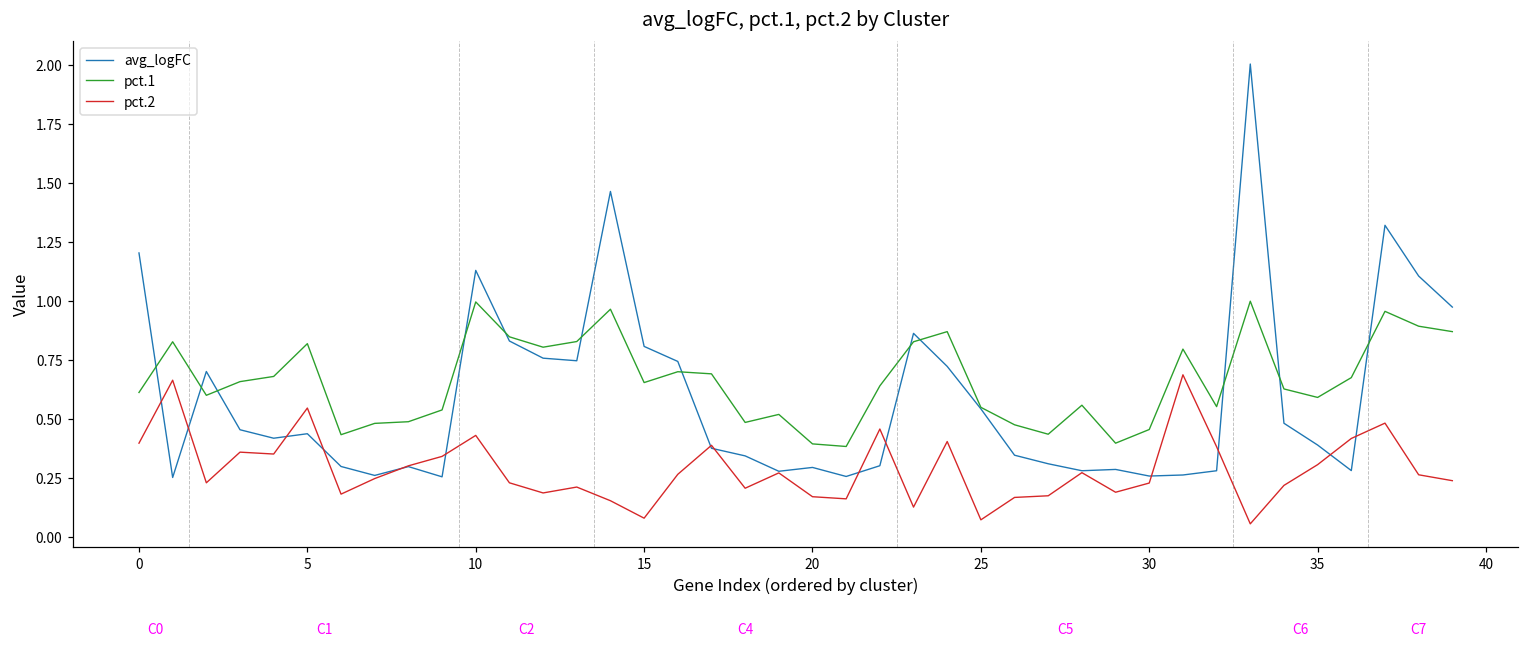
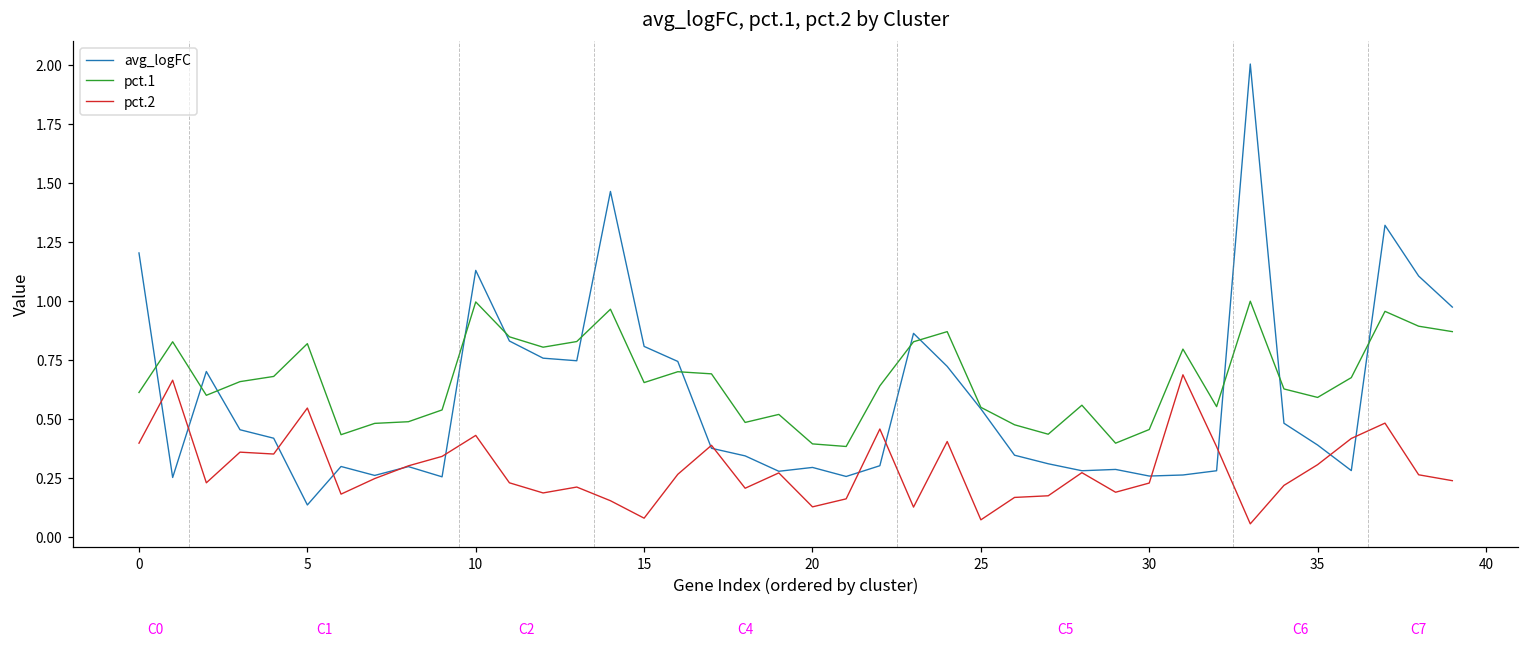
avg_logFC, 5: 0.44 -> 0.14
pct.2, 20: 0.17 -> 0.13
